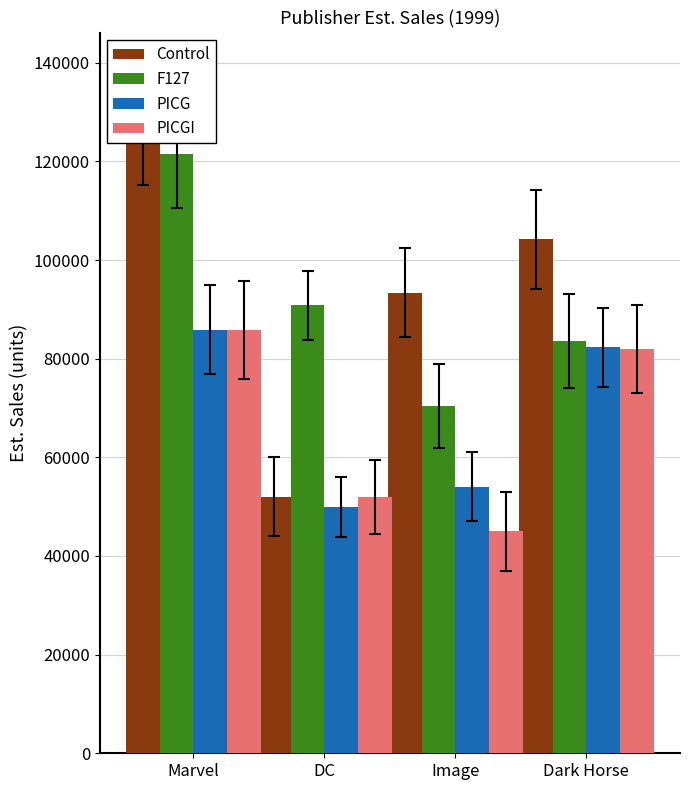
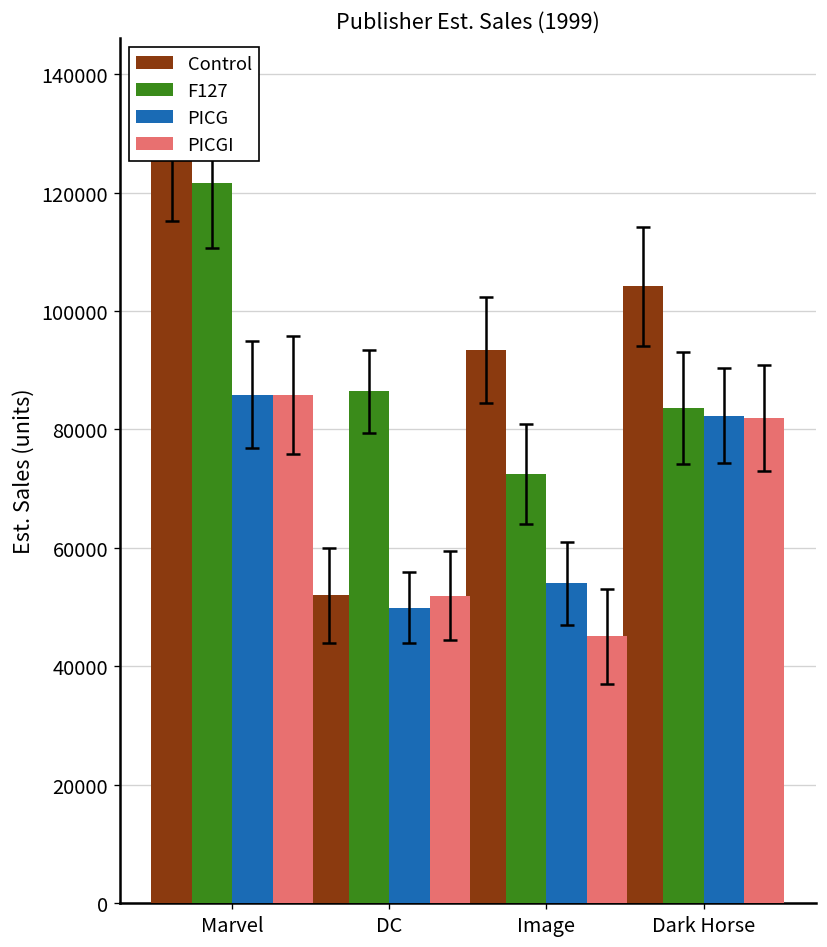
F127, DC: 91000 -> 86000
F127, Image: 70000 -> 72000
